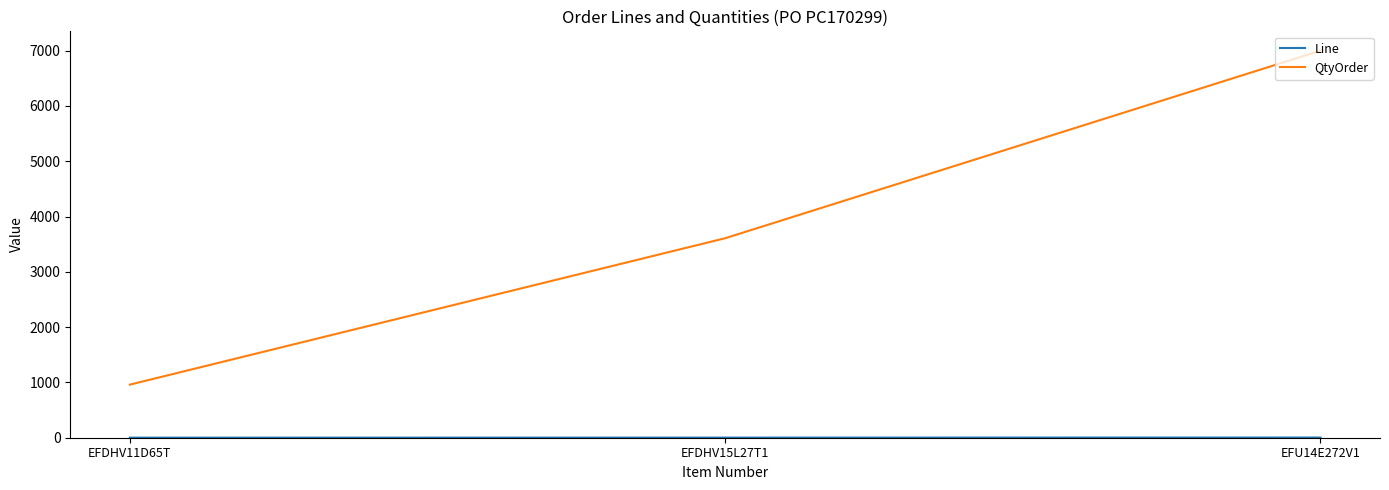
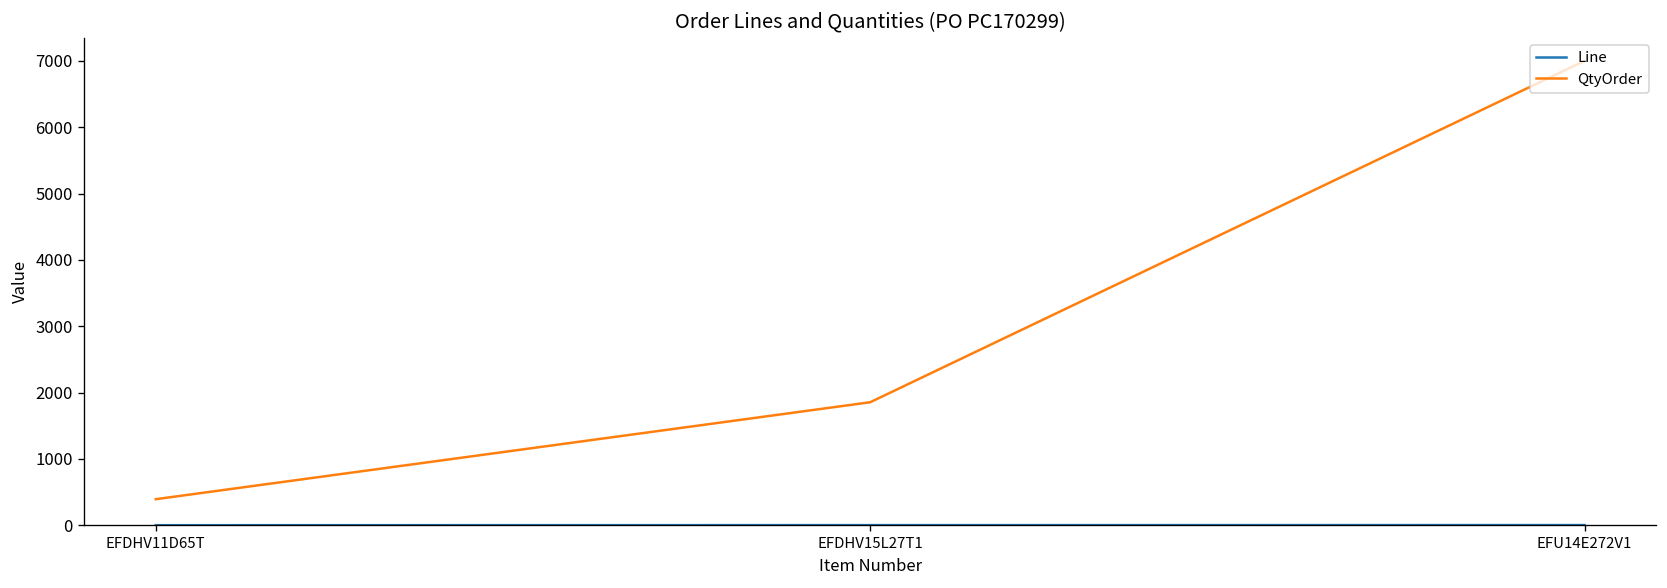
QtyOrder, EFDHV11D65T: 1000 -> 400
QtyOrder, EFDHV15L27T1: 3600 -> 1900
